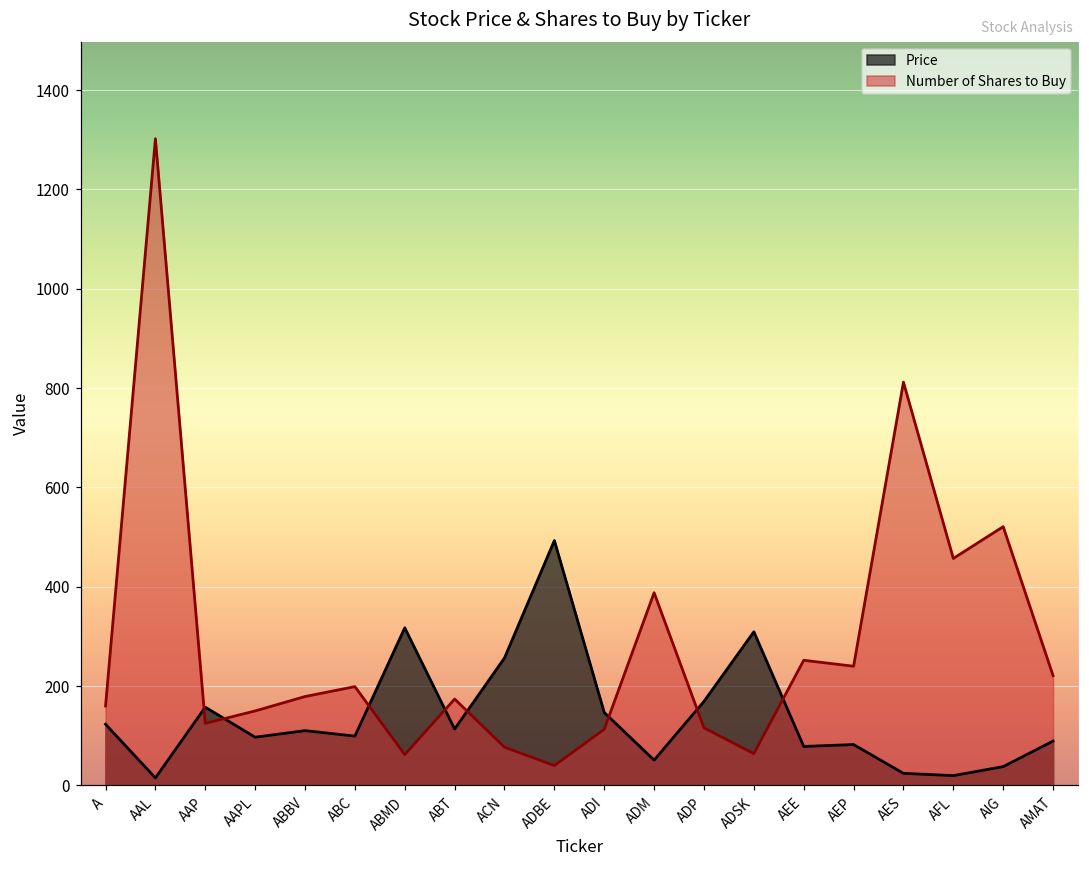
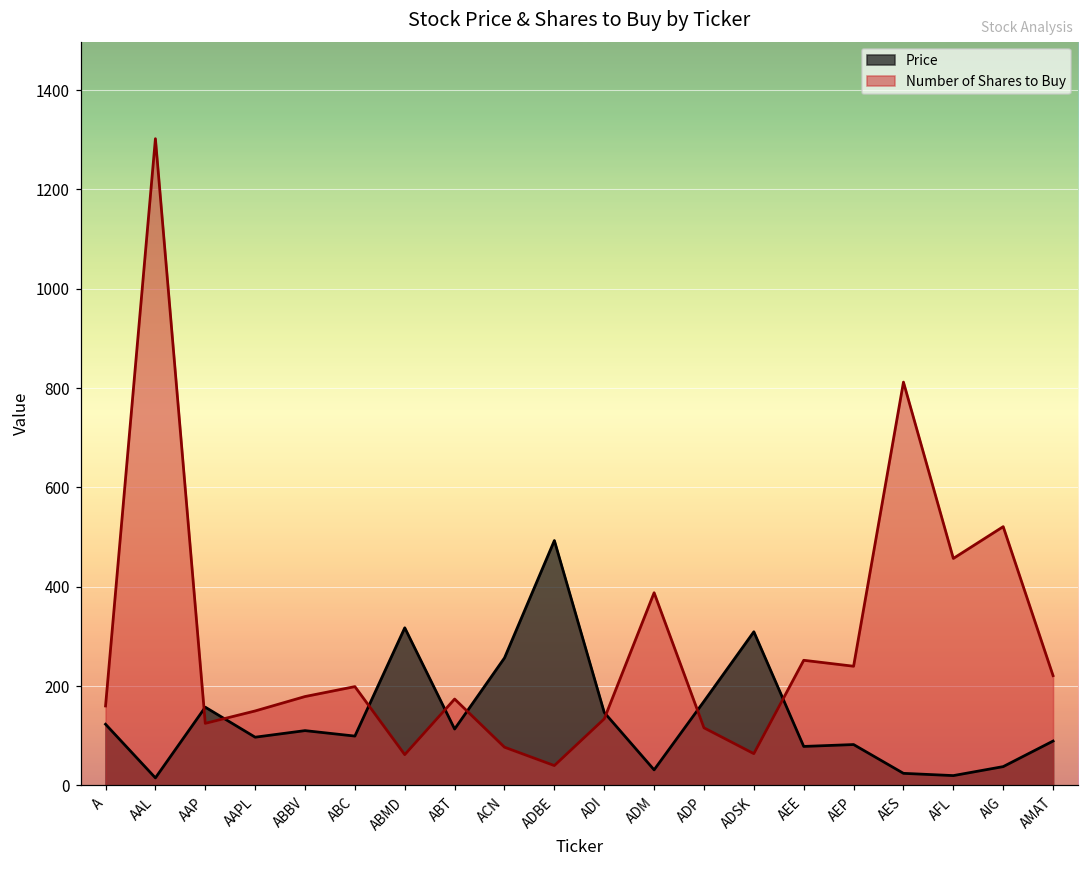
Number of Shares to Buy, ADI: 110 -> 130
Price, ADM: 50 -> 30
